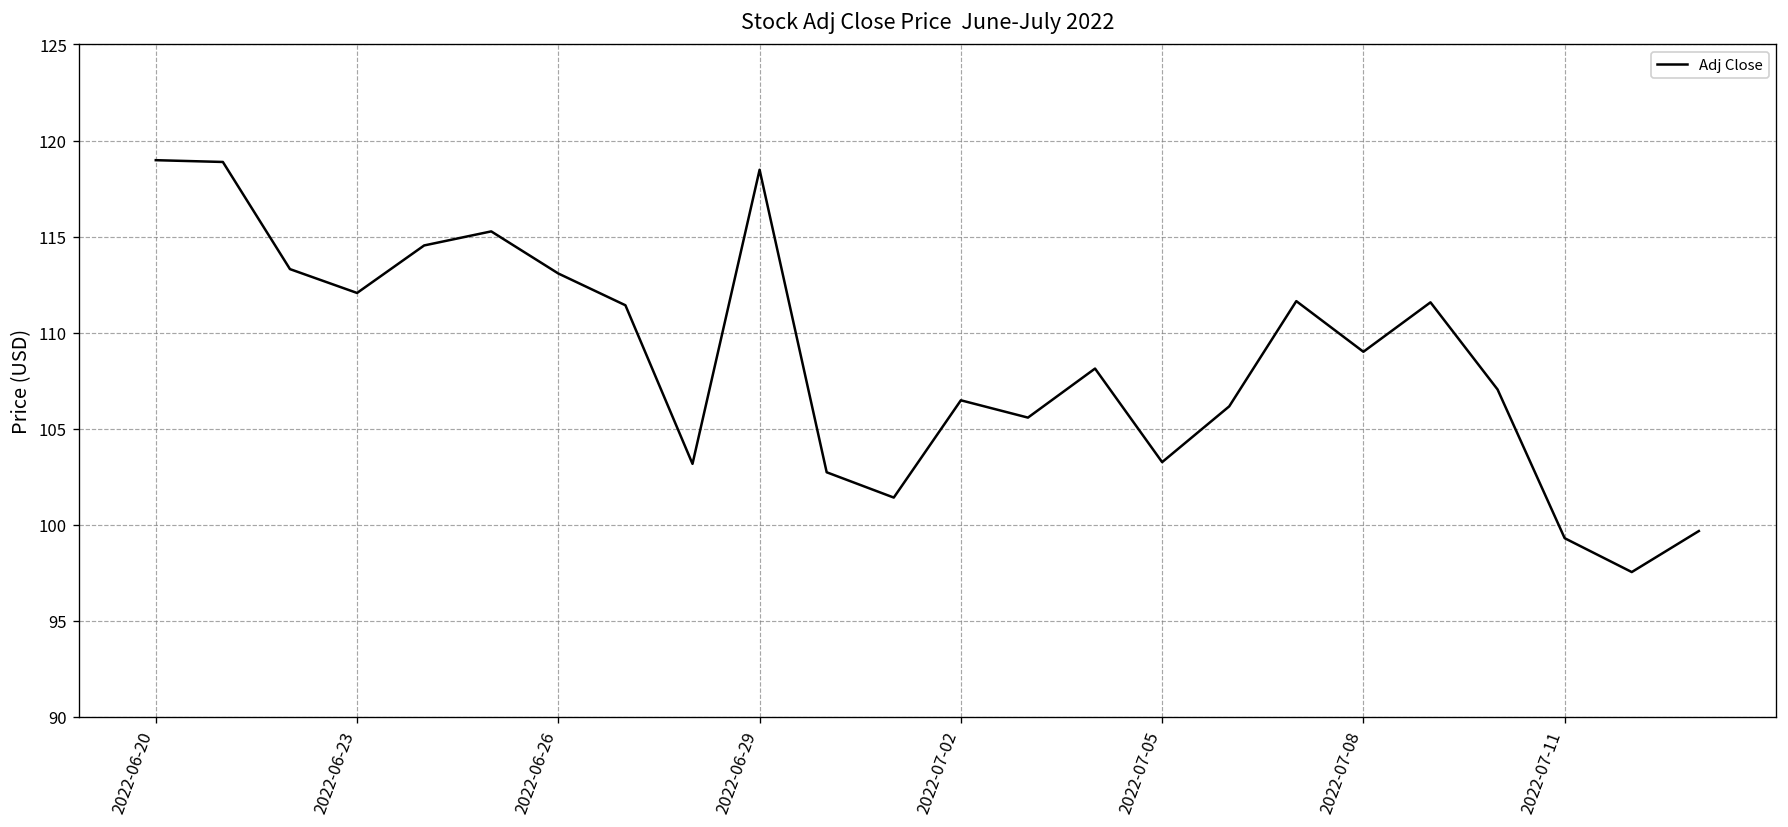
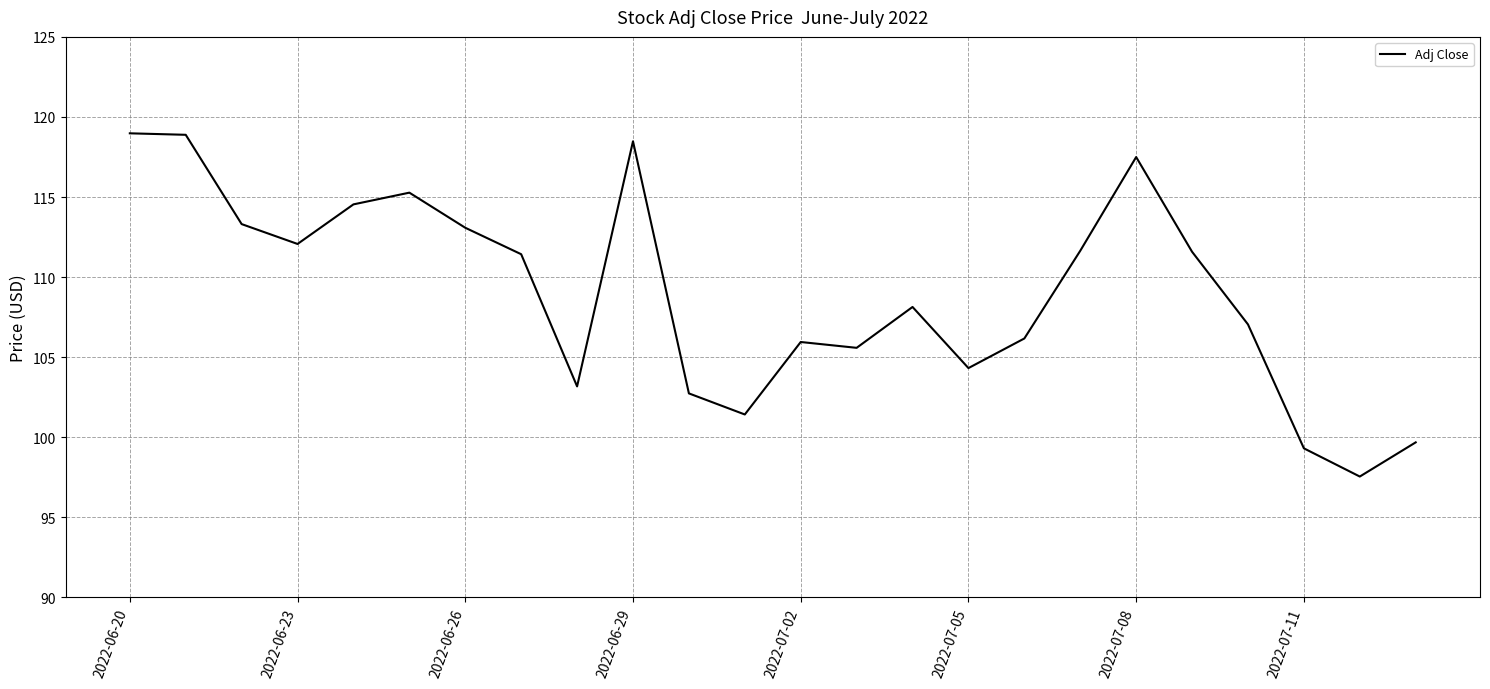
2022-07-02: 106.5 -> 105.9
2022-07-05: 103.3 -> 104.3
2022-07-08: 109.0 -> 117.5
